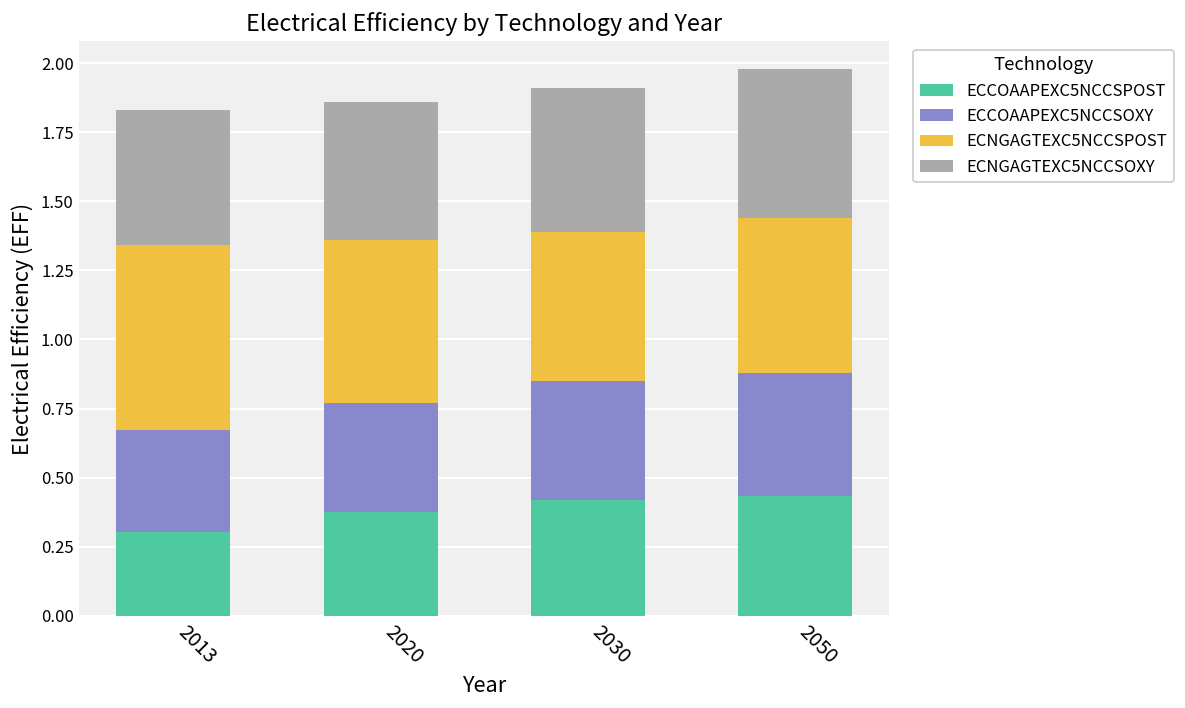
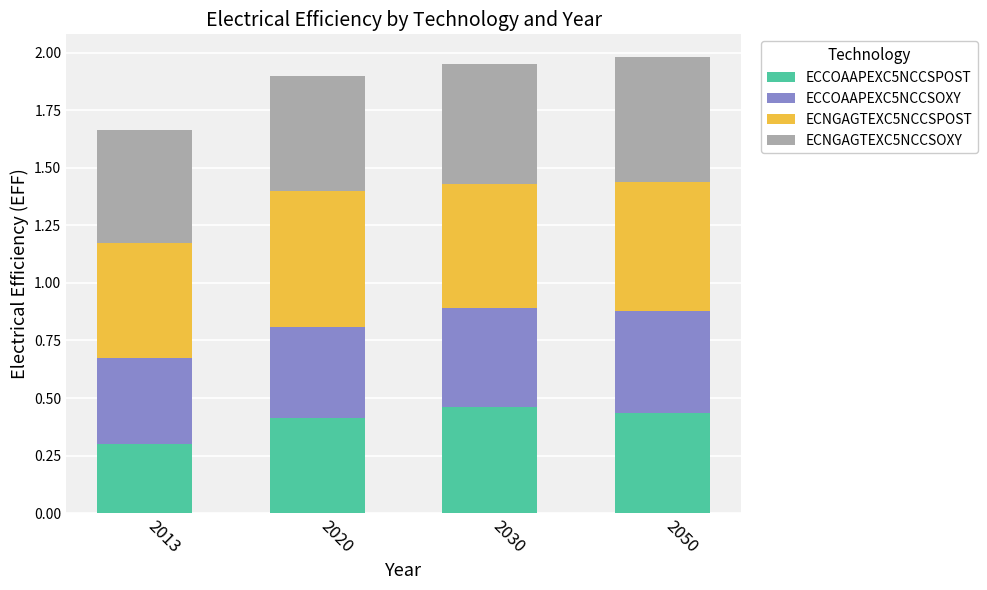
ECNGAGTEXC5NCCSPOST, 2013: 0.67 -> 0.50
ECCOAAPEXC5NCCSPOST, 2020: 0.38 -> 0.41
ECCOAAPEXC5NCCSPOST, 2030: 0.42 -> 0.46
